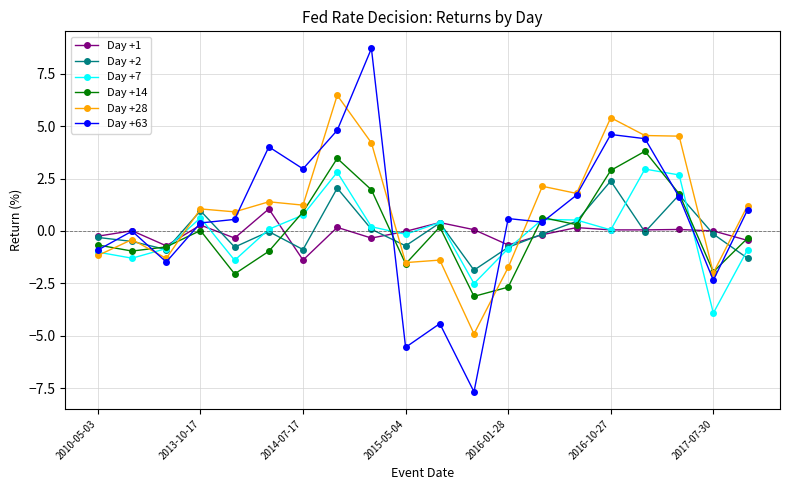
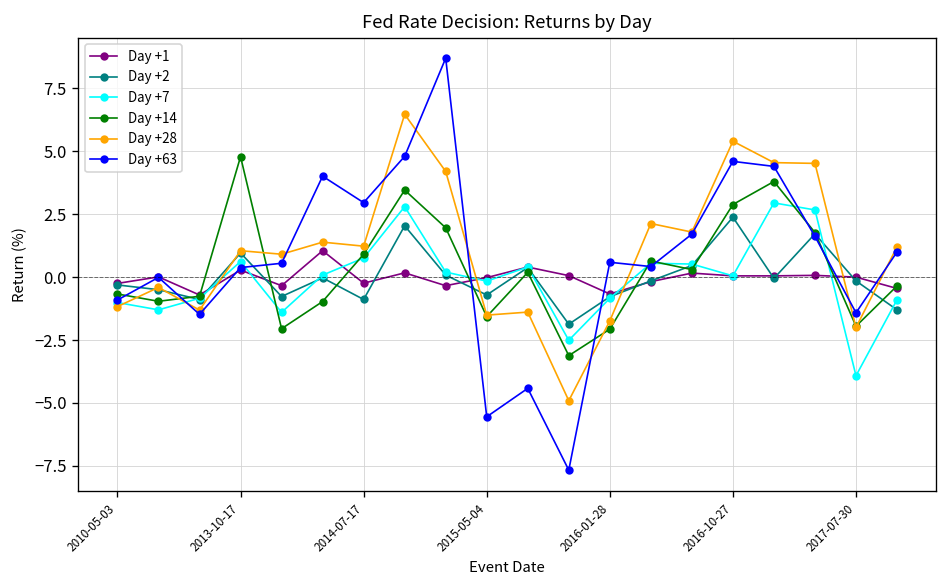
Day +14, 2013-10-17: 0.0 -> 4.8
Day +1, 2014-07-17: -1.4 -> -0.2
Day +14, 2016-01-28: -2.7 -> -2.1
Day +63, 2017-07-30: -2.3 -> -1.4
